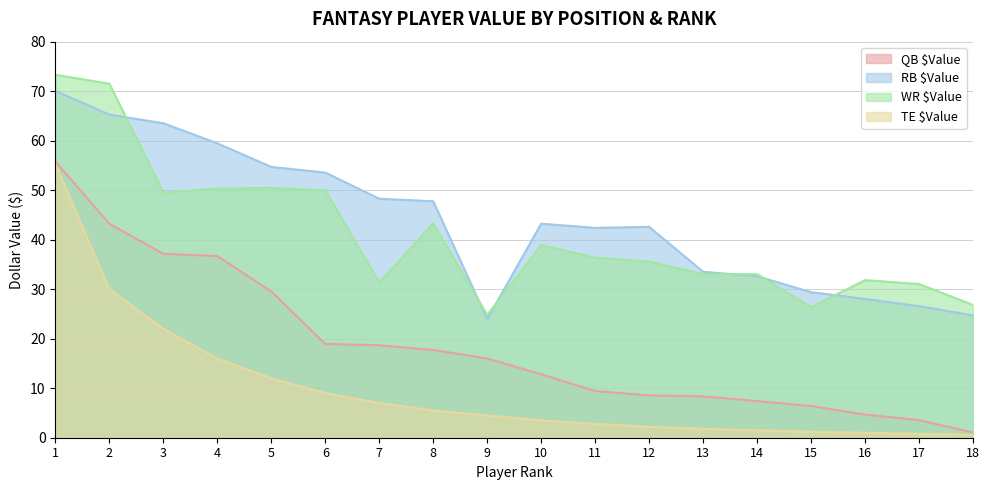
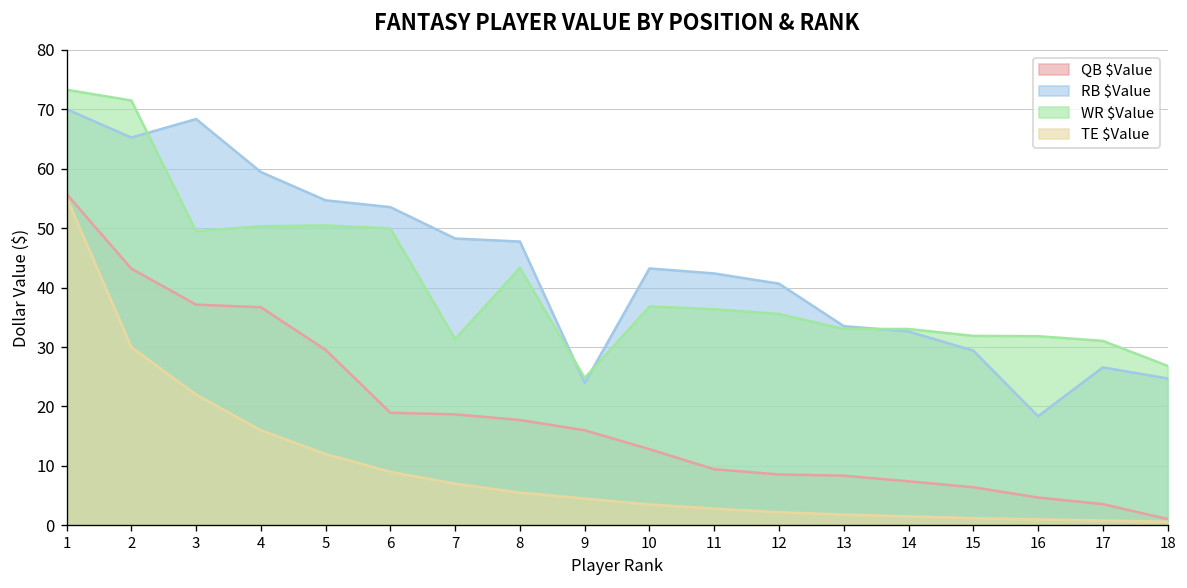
RB $Value, 3: 64 -> 68
WR $Value, 10: 39 -> 37
RB $Value, 12: 43 -> 41
WR $Value, 15: 26 -> 32
RB $Value, 16: 28 -> 18
